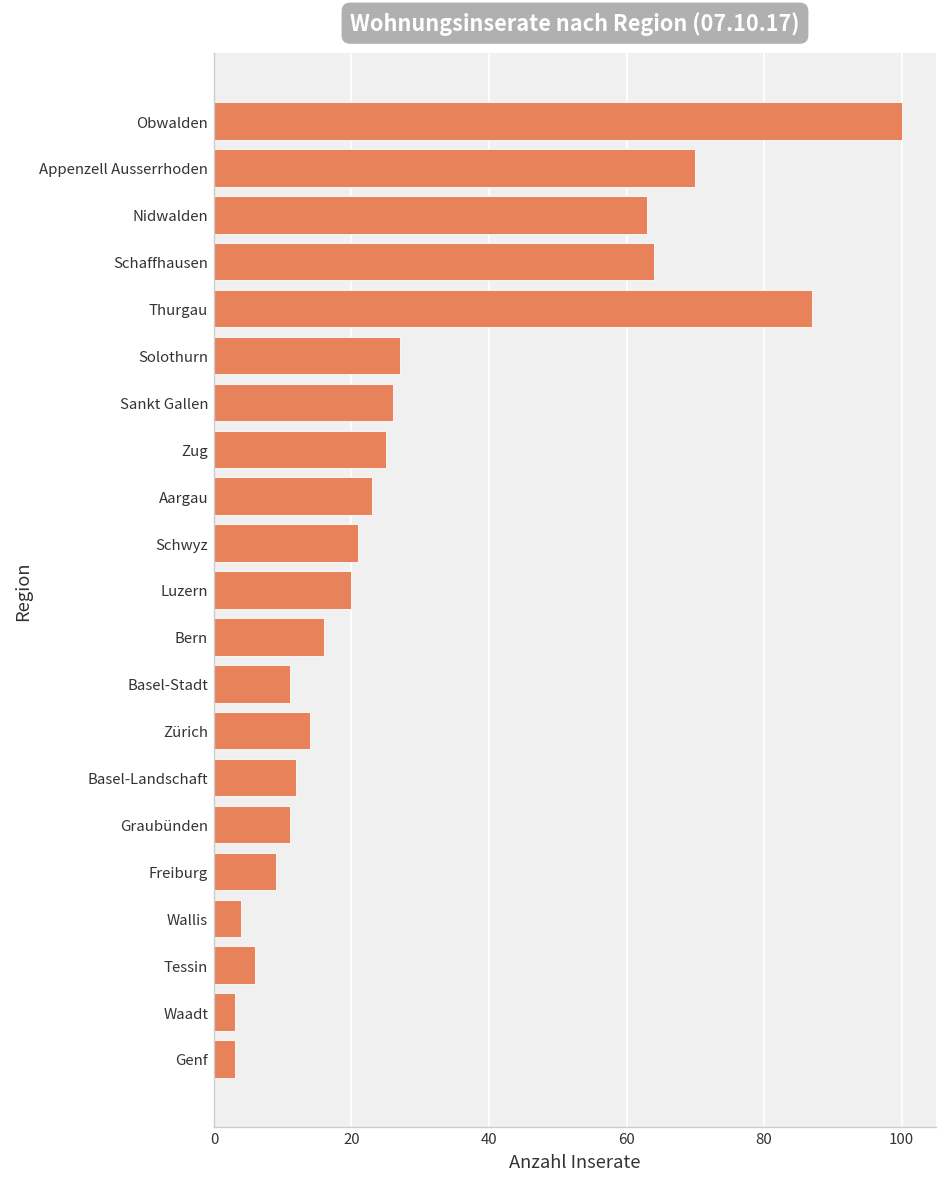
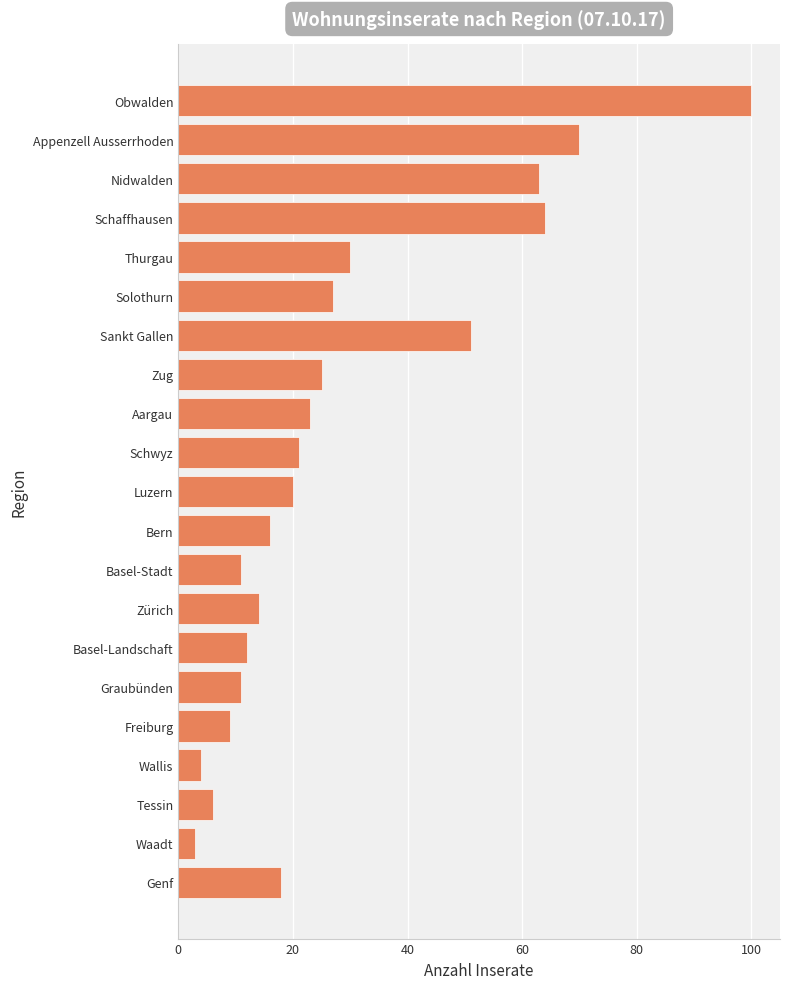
Thurgau: 87 -> 30
Sankt Gallen: 26 -> 51
Genf: 3 -> 18
